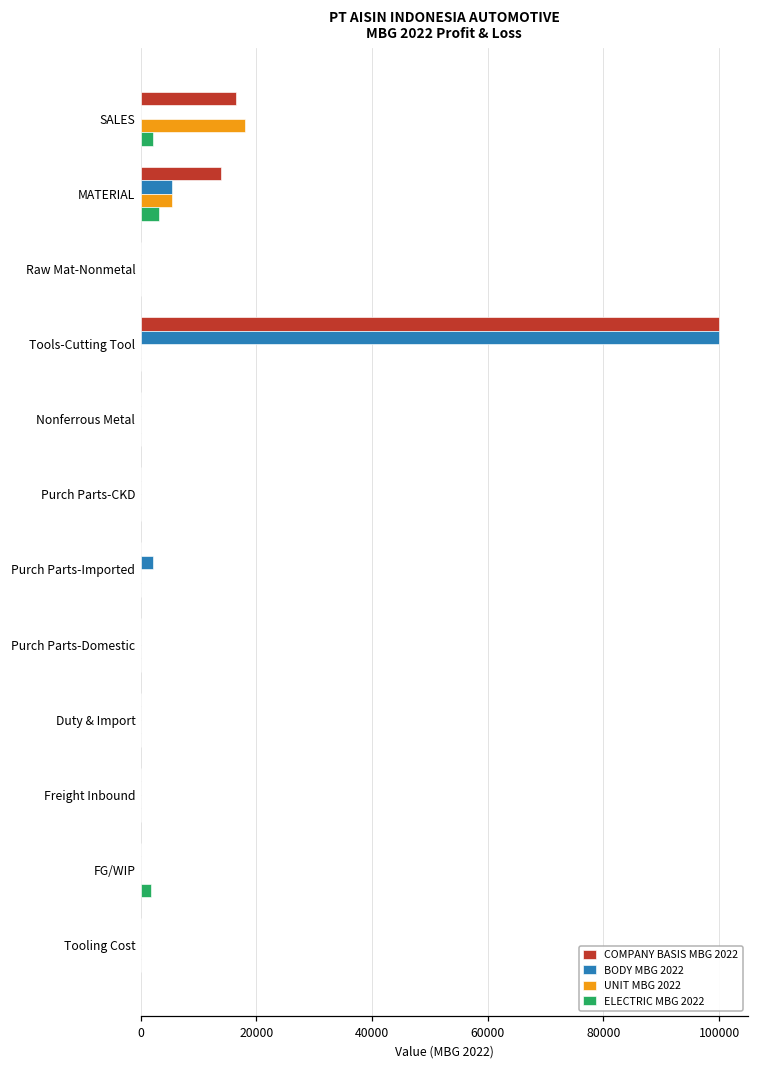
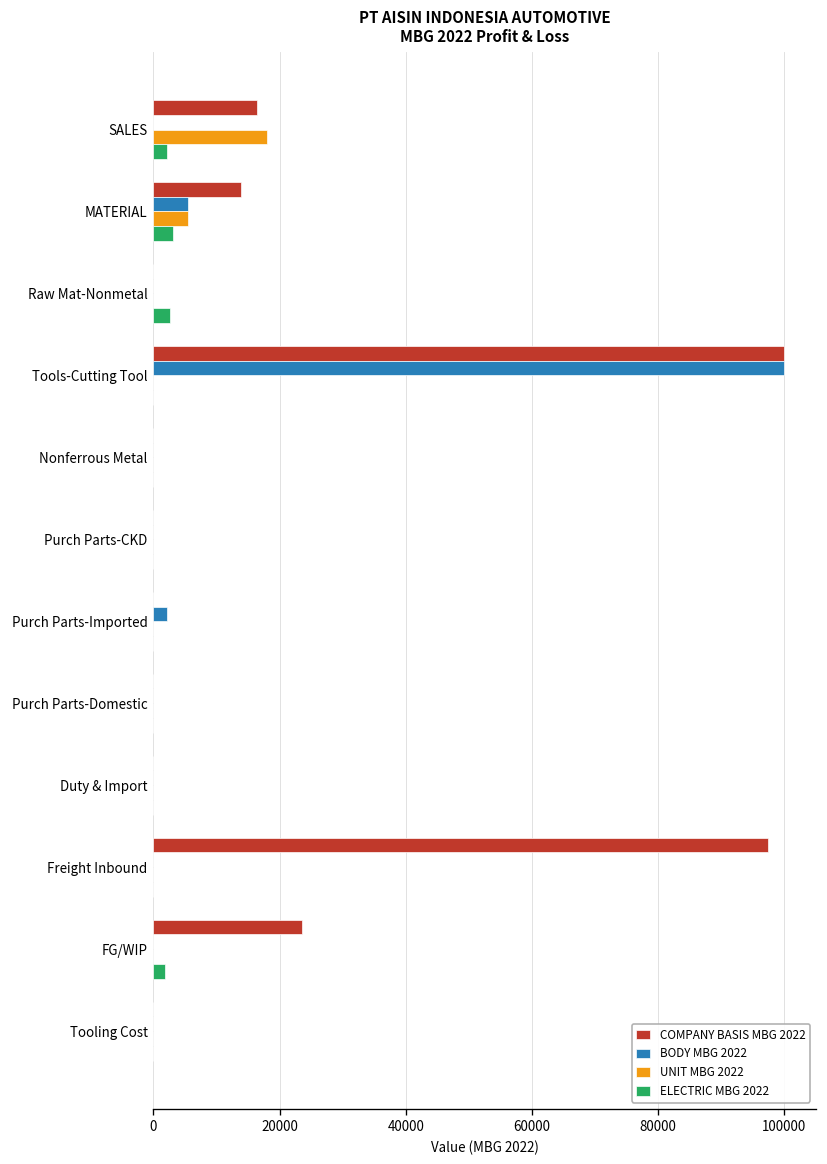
ELECTRIC MBG 2022, Raw Mat-Nonmetal: 0 -> 3000
COMPANY BASIS MBG 2022, Freight Inbound: 0 -> 97000
COMPANY BASIS MBG 2022, FG/WIP: 0 -> 23000
